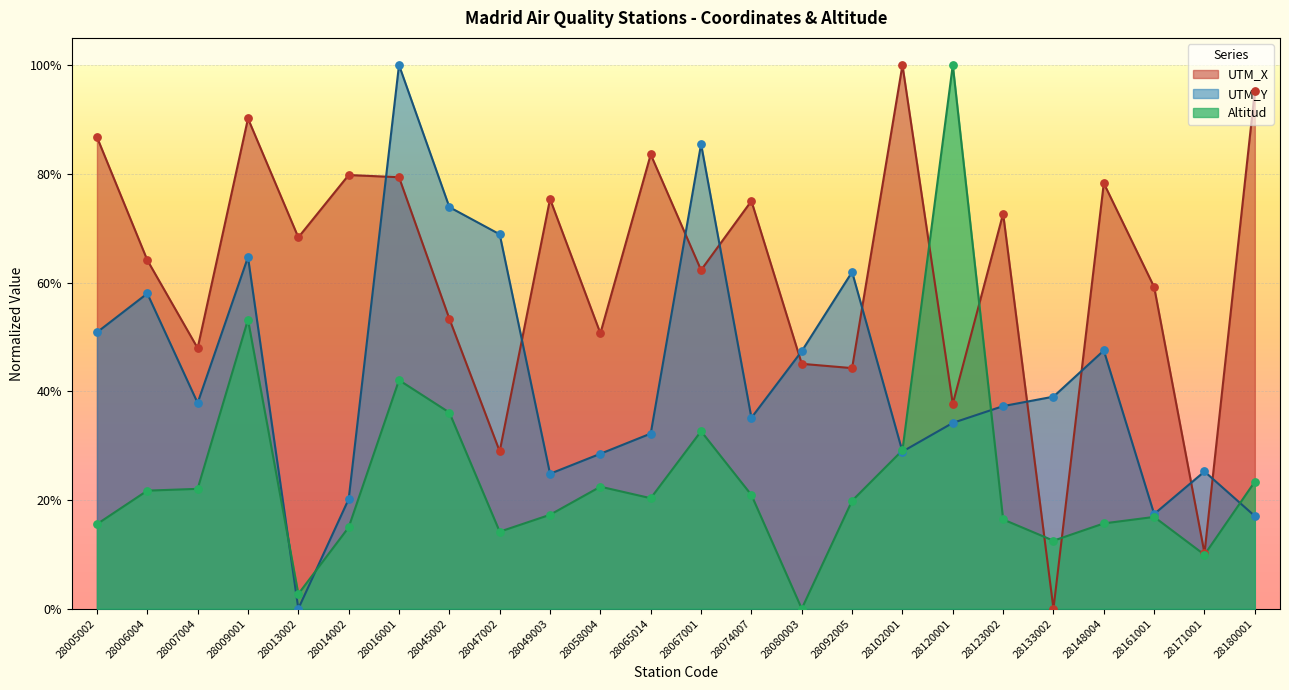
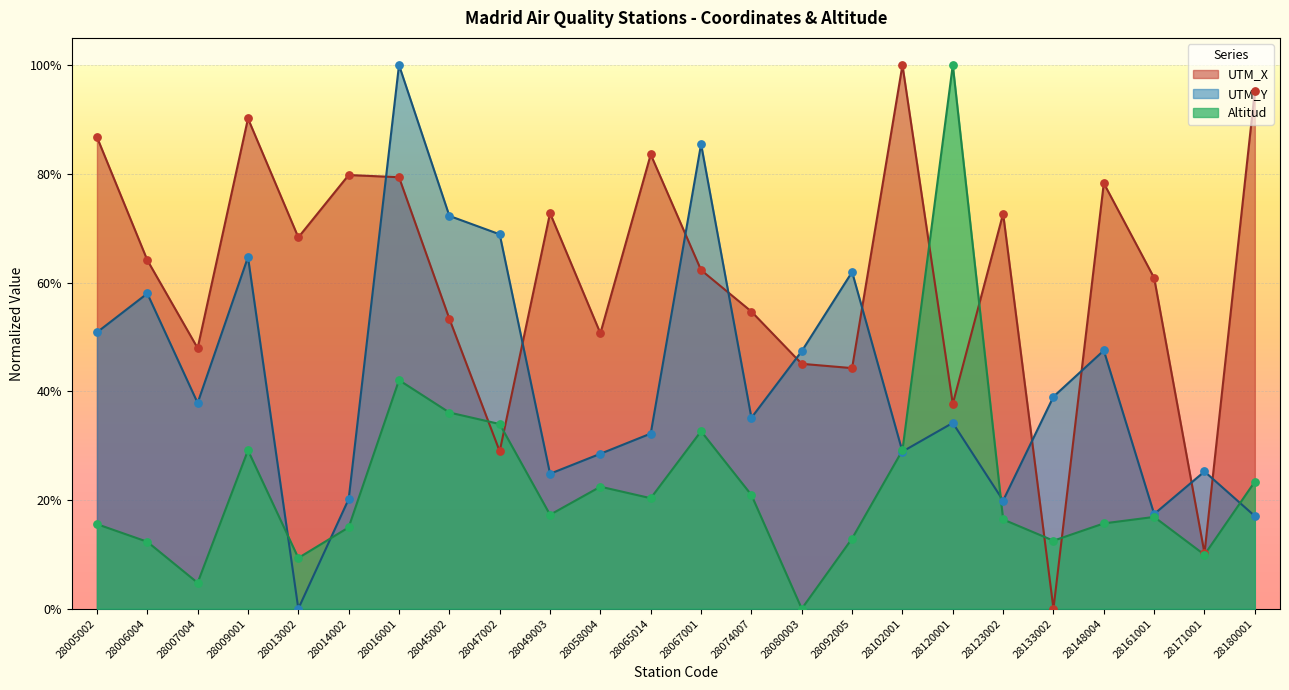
Altitud, 28006004: 22% -> 12%
Altitud, 28007004: 22% -> 5%
Altitud, 28009001: 53% -> 29%
Altitud, 28013002: 3% -> 9%
UTM_Y, 28045002: 74% -> 72%
Altitud, 28047002: 14% -> 34%
UTM_X, 28049003: 75% -> 73%
UTM_X, 28074007: 75% -> 55%
Altitud, 28092005: 20% -> 13%
UTM_Y, 28123002: 37% -> 20%
UTM_X, 28161001: 59% -> 61%
